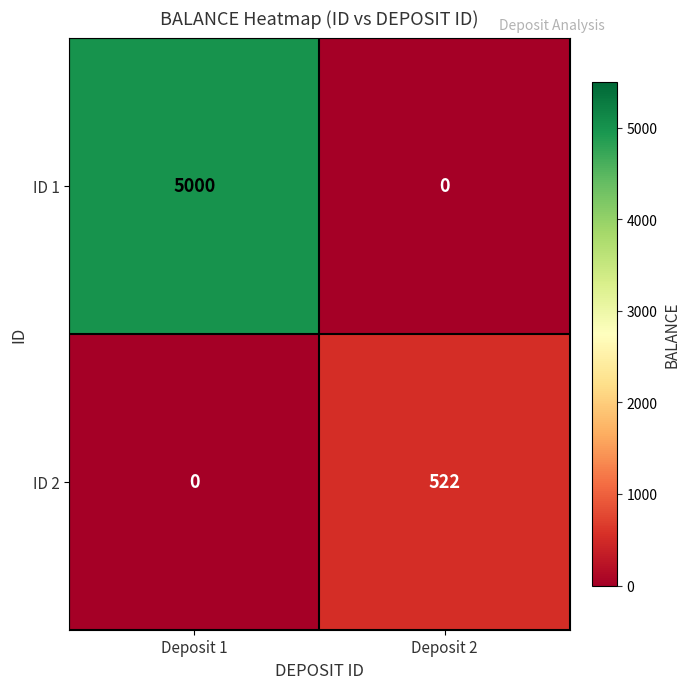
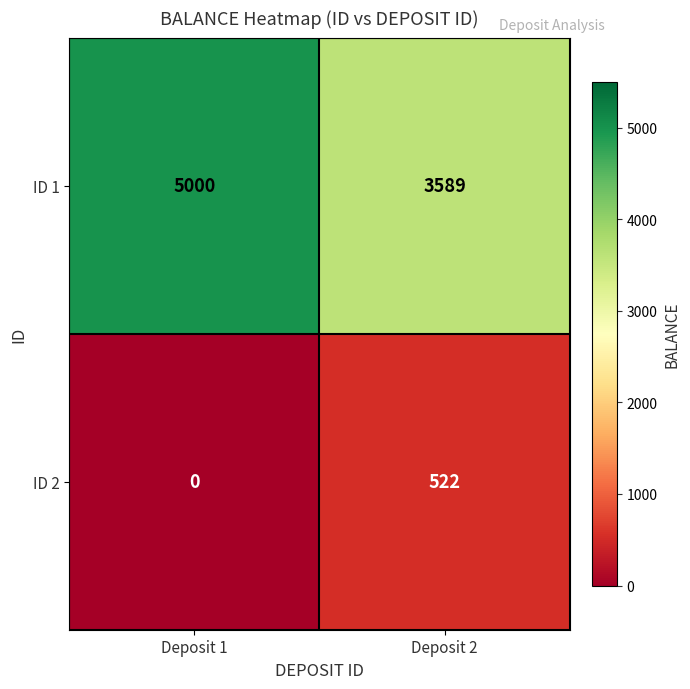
ID 1, Deposit 2: 0 -> 3589
